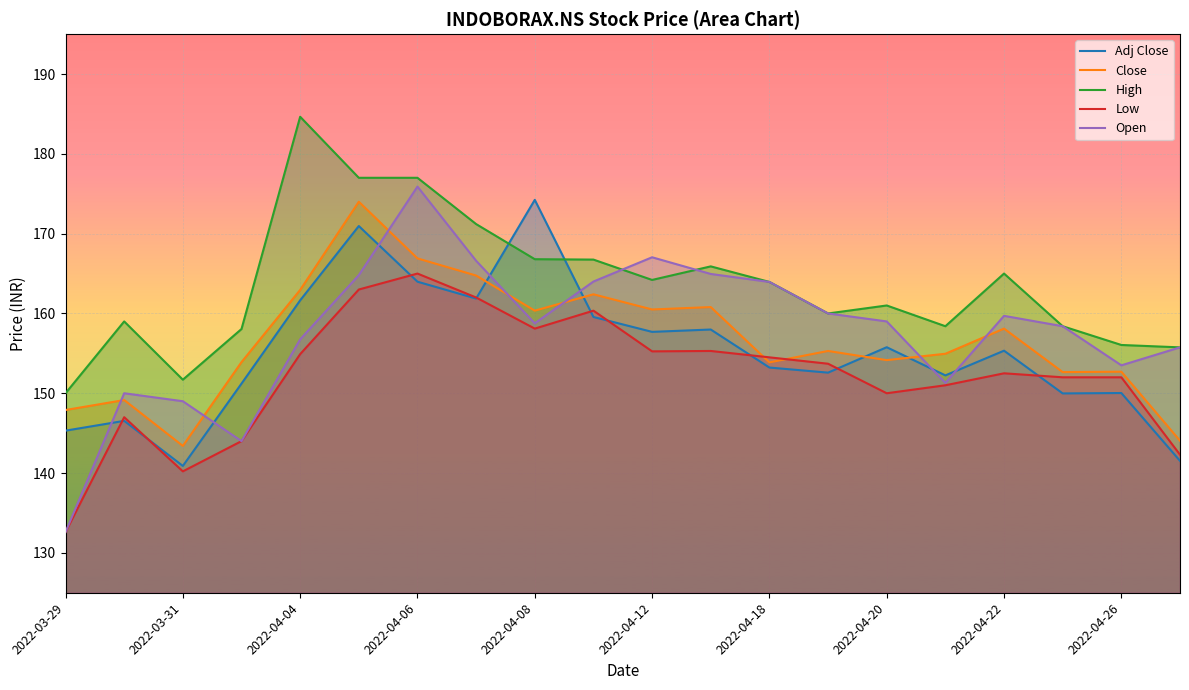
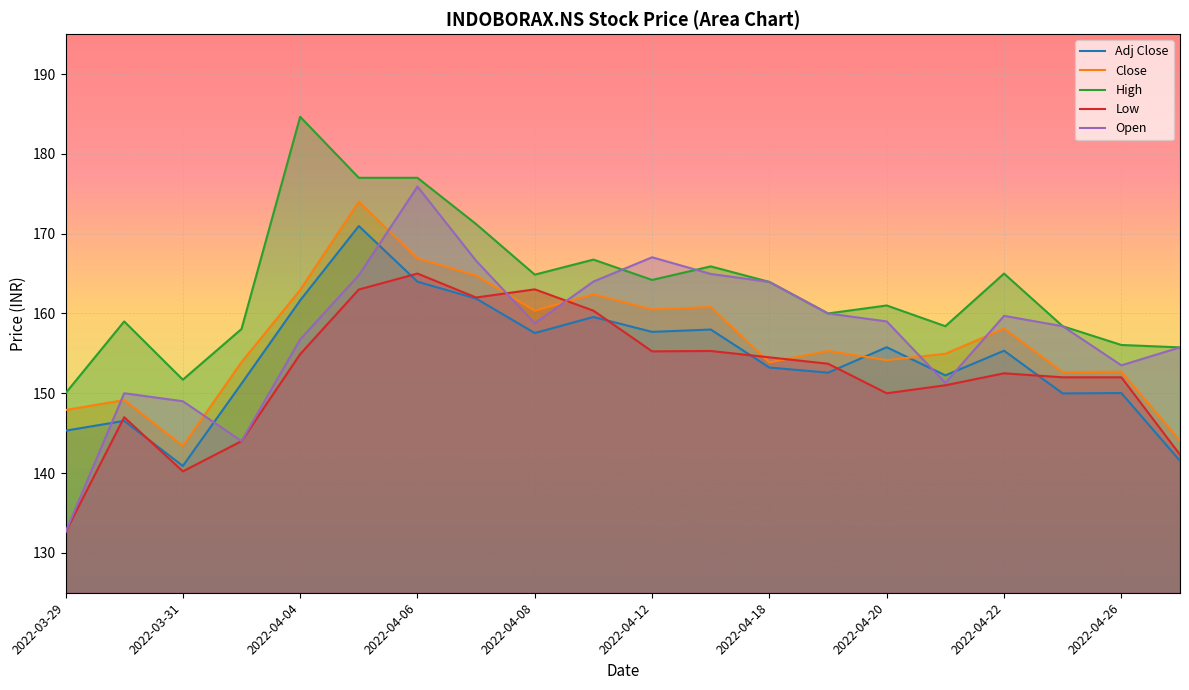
Adj Close, 2022-04-08: 174 -> 158
High, 2022-04-08: 167 -> 165
Low, 2022-04-08: 158 -> 163
